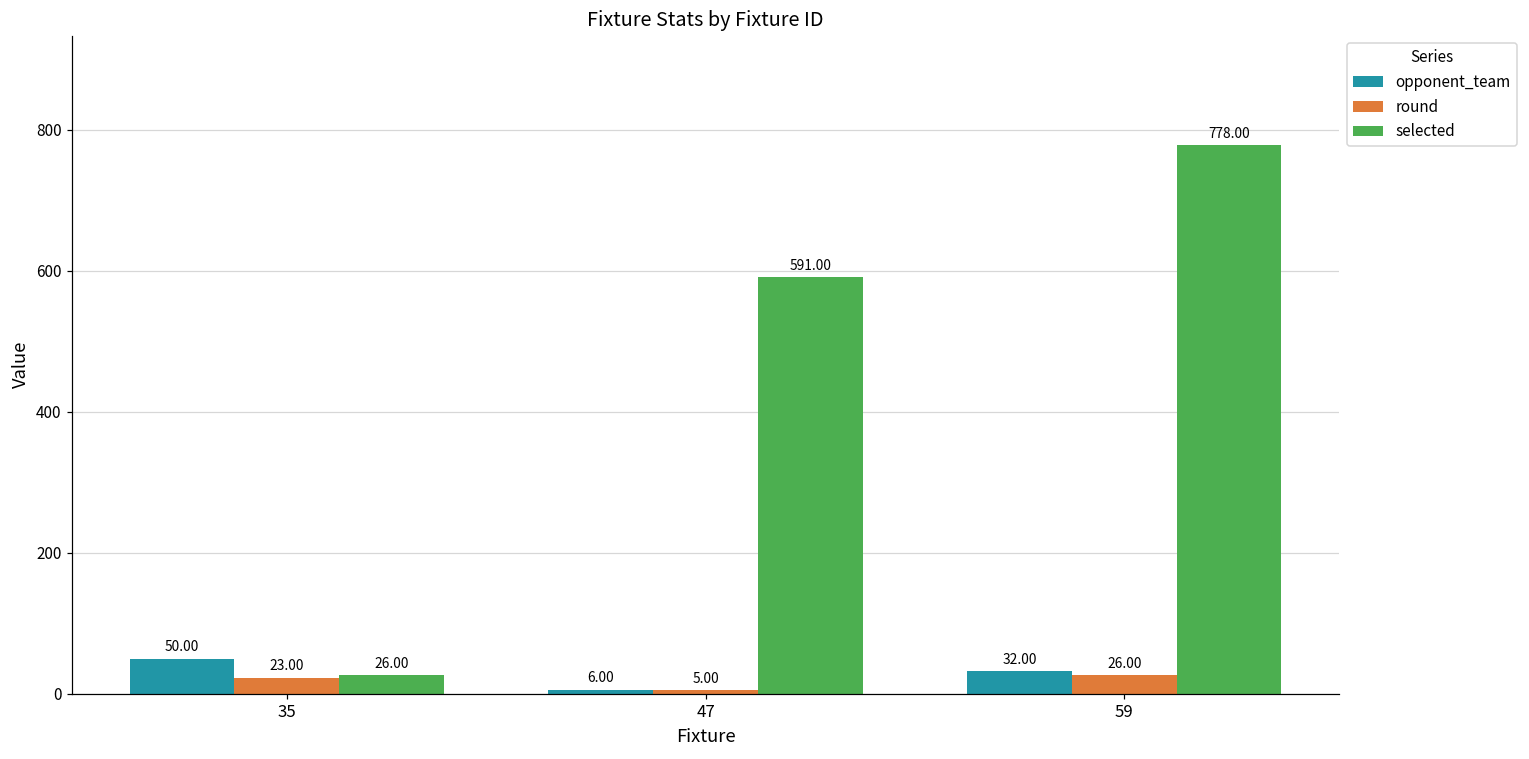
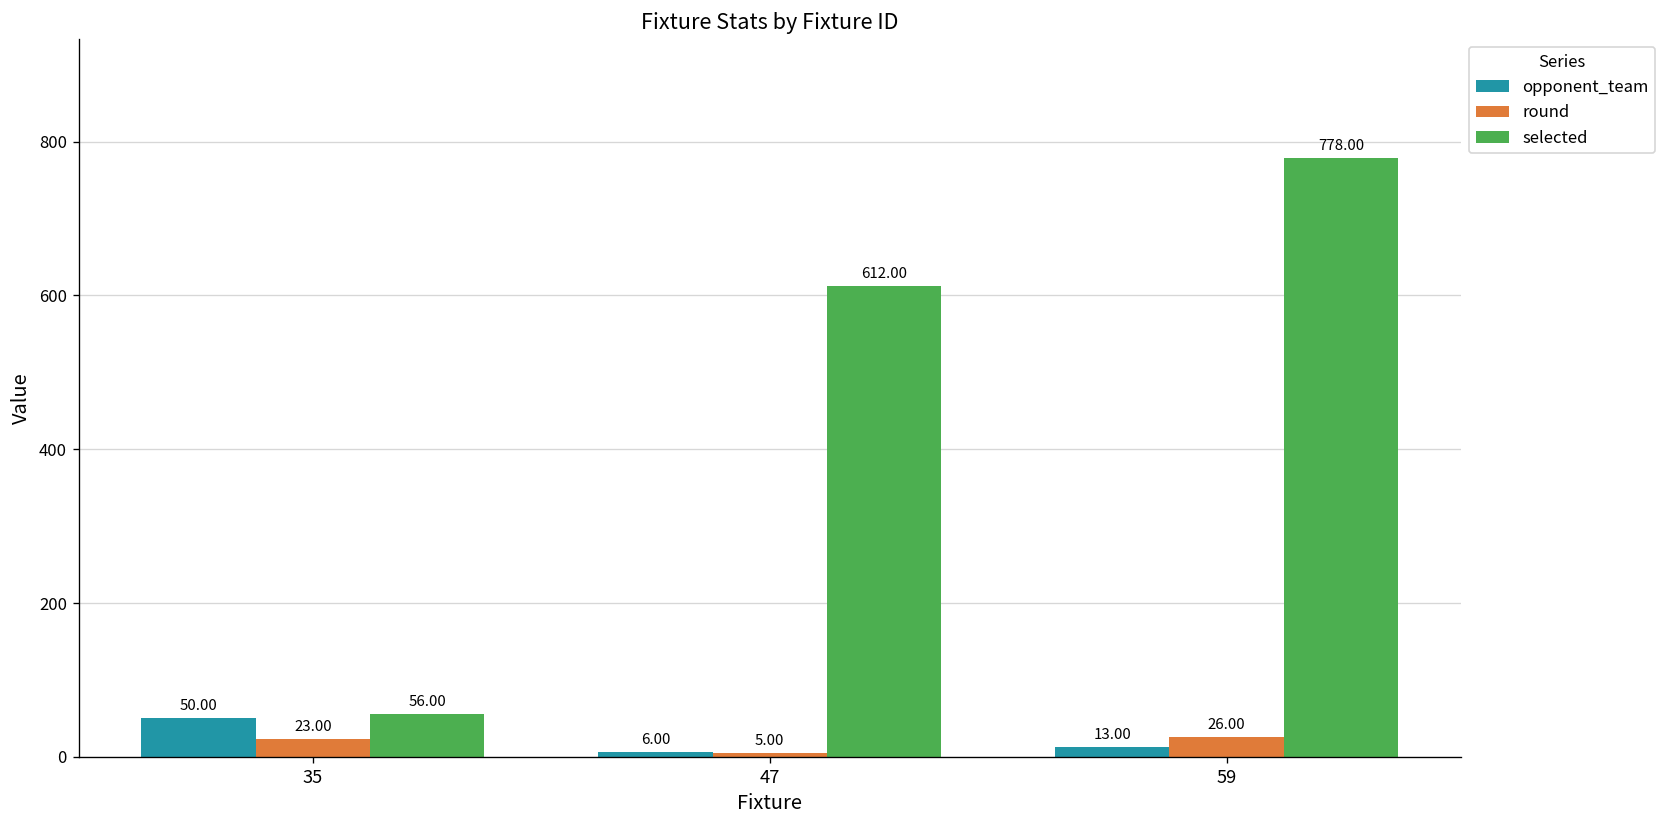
selected, 35: 26.00 -> 56.00
selected, 47: 591.00 -> 612.00
opponent_team, 59: 32.00 -> 13.00
